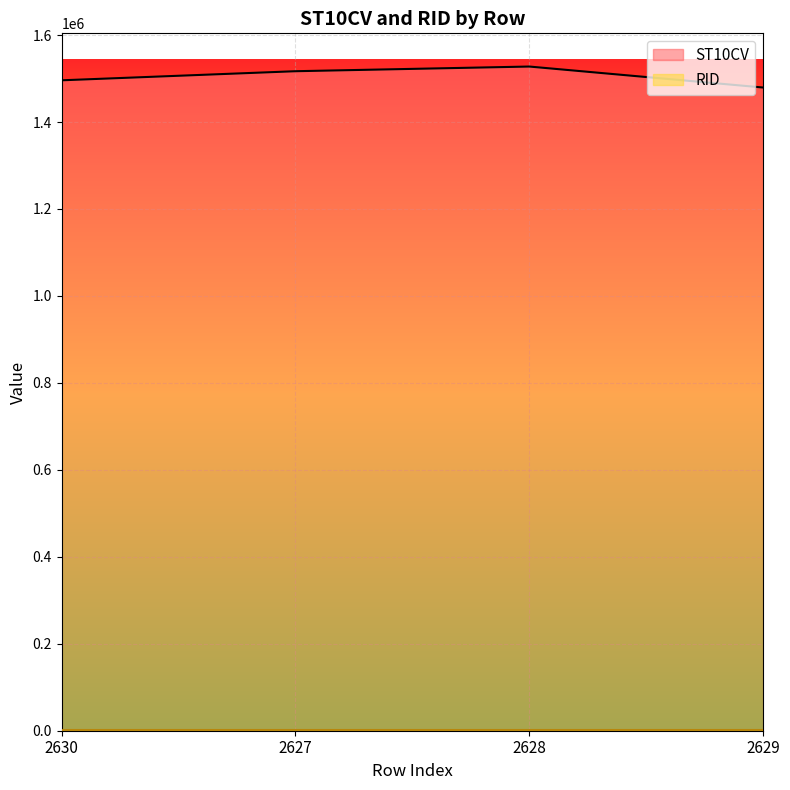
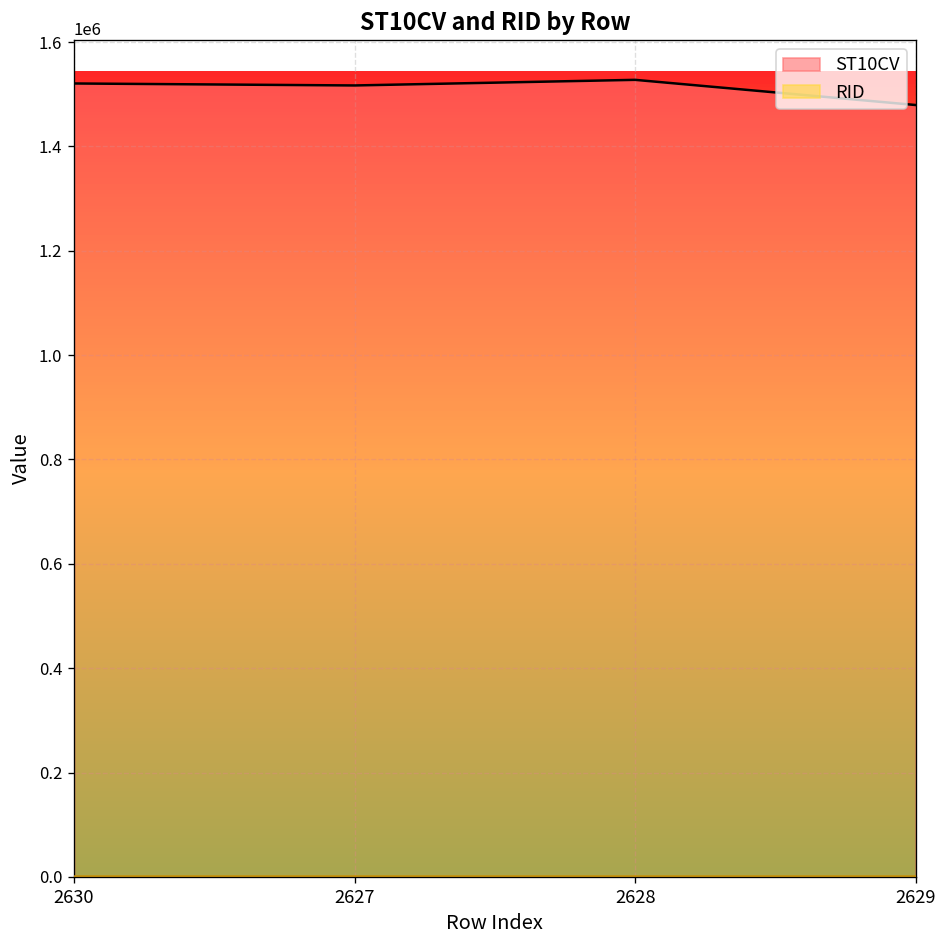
ST10CV, 2630: 1500000 -> 1520000
